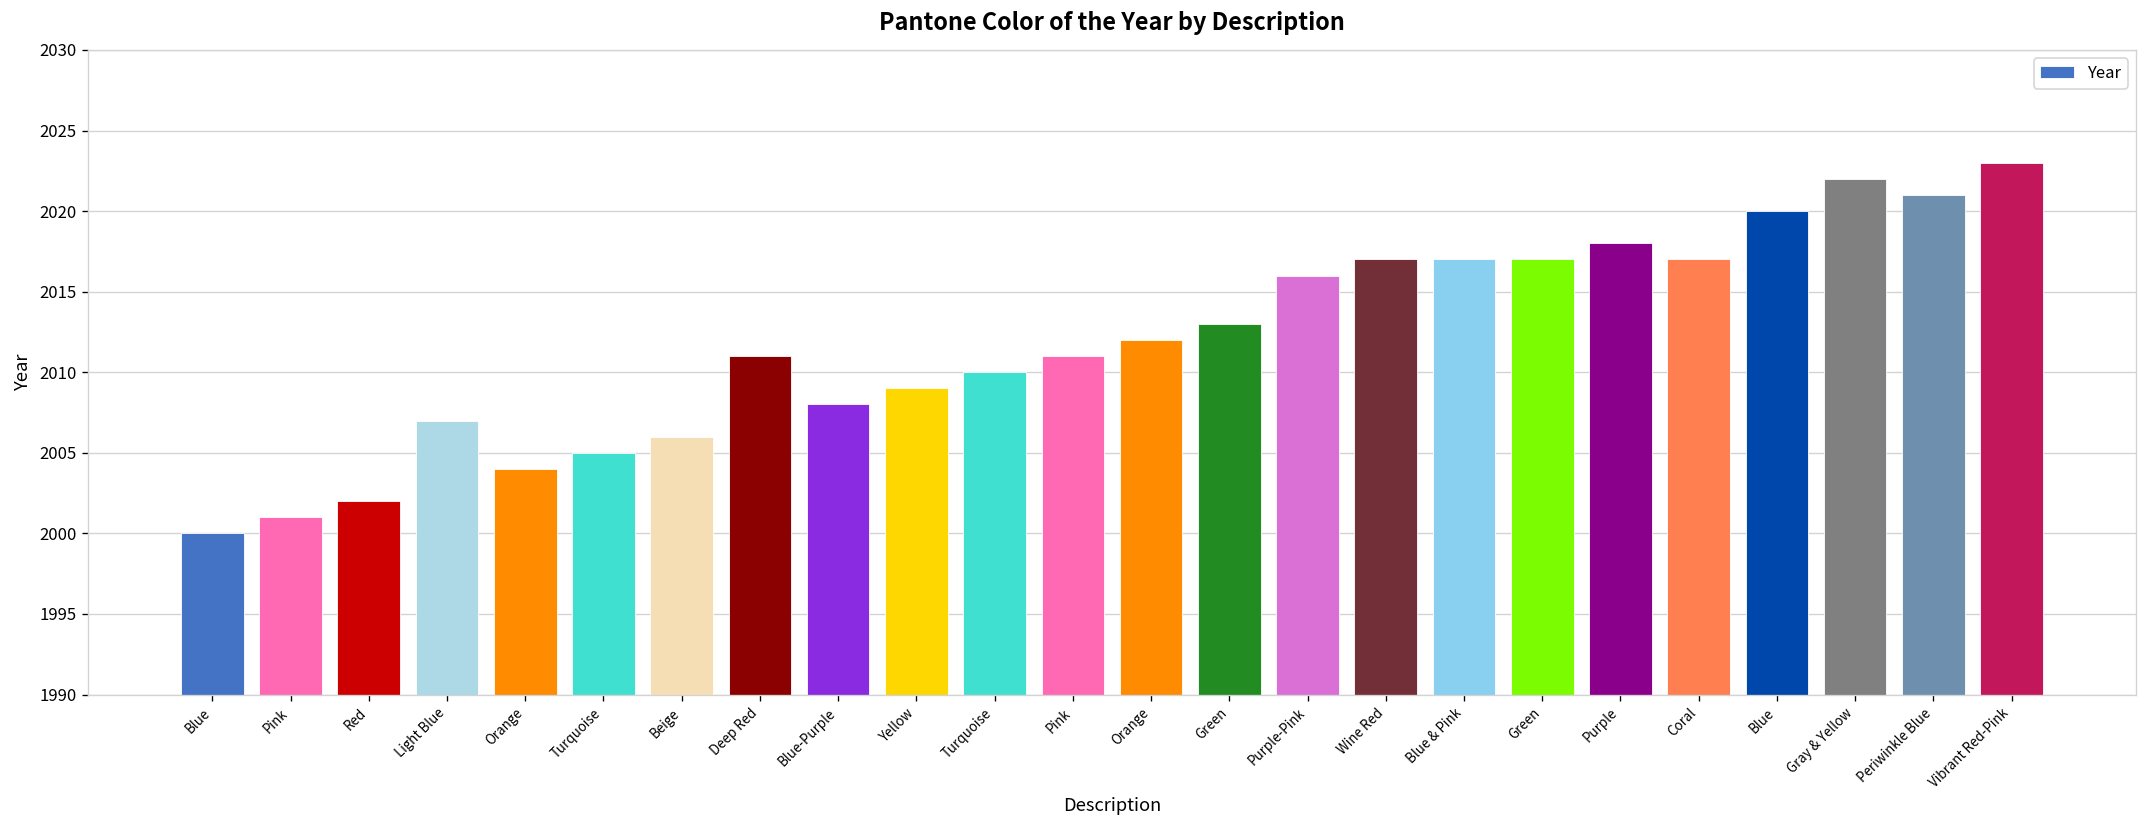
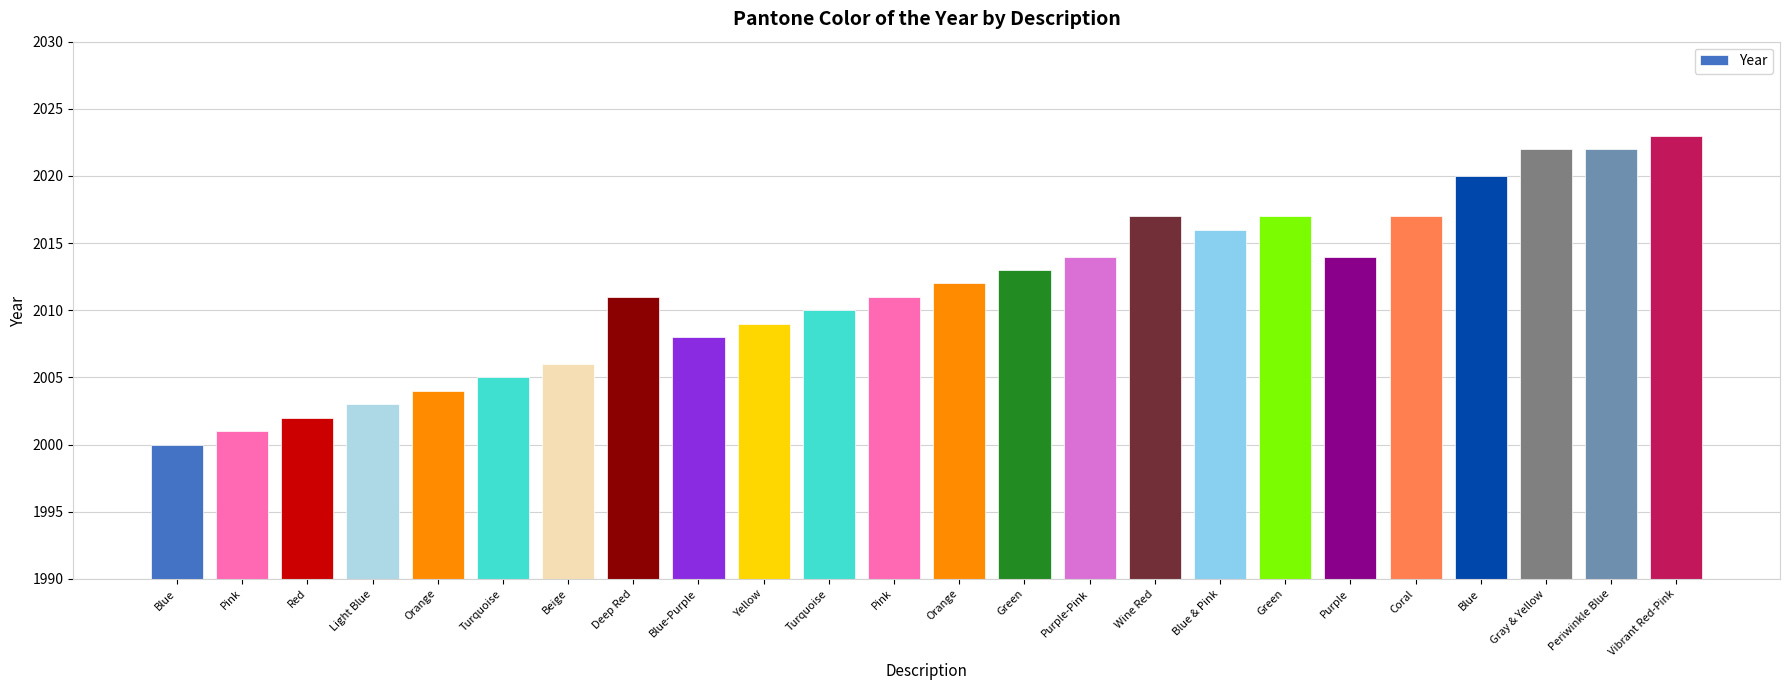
Light Blue: 2007 -> 2003
Purple-Pink: 2016 -> 2014
Blue & Pink: 2017 -> 2016
Purple: 2018 -> 2014
Periwinkle Blue: 2021 -> 2022
